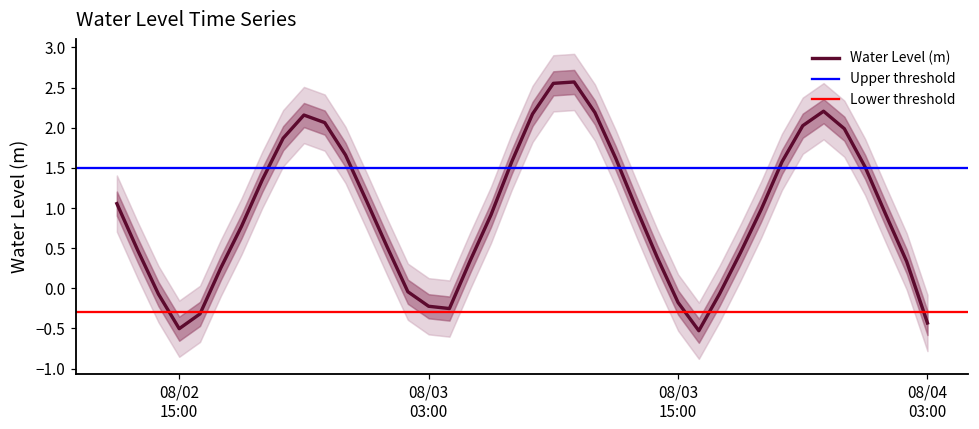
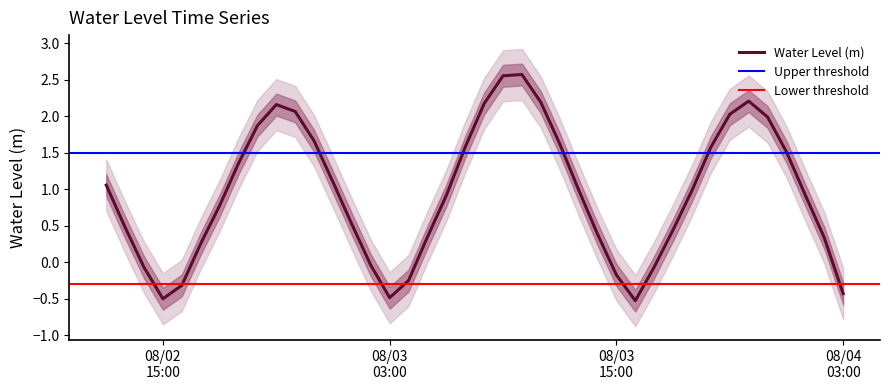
Water Level (m), 08/03 03:00: -0.2 -> -0.5
